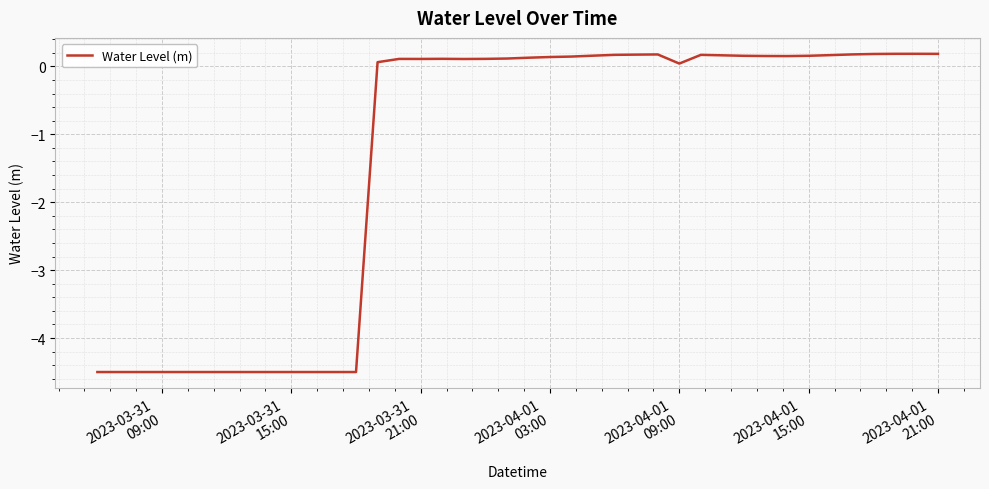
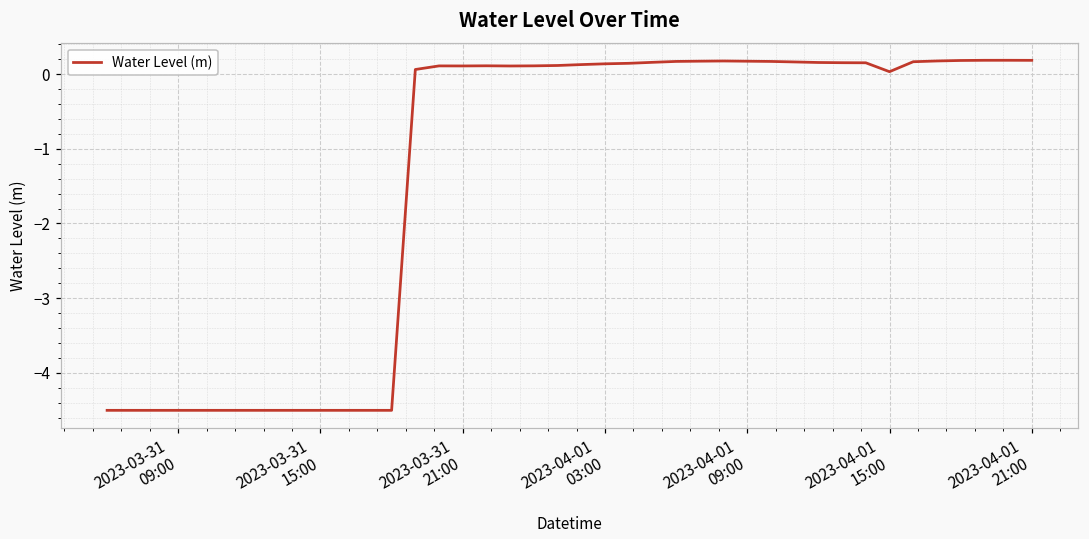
2023-04-01 09:00: 0.0 -> 0.2
2023-04-01 15:00: 0.2 -> 0.0
